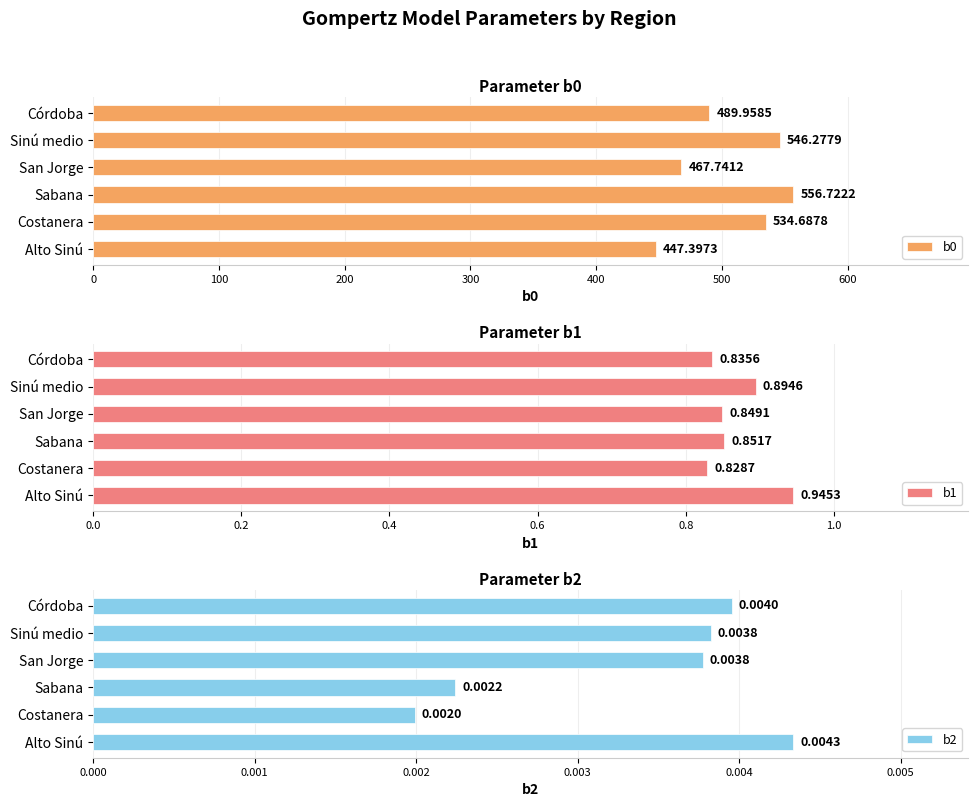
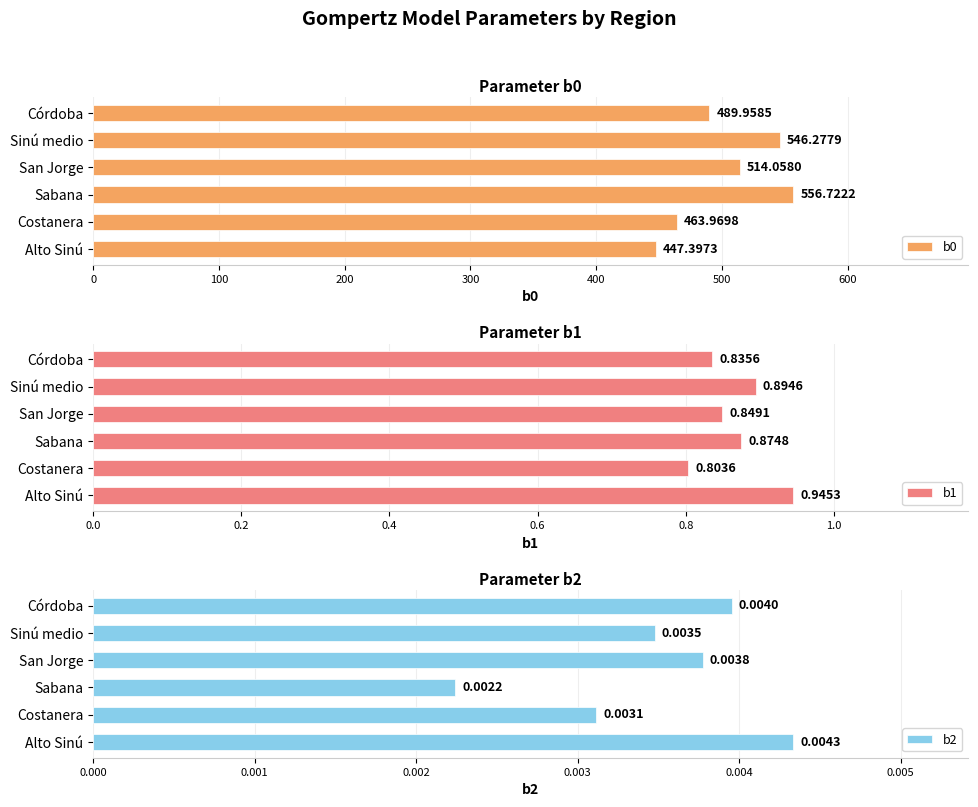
Parameter b0, San Jorge: 467.7412 -> 514.0580
Parameter b0, Costanera: 534.6878 -> 463.9698
Parameter b1, Sabana: 0.8517 -> 0.8748
Parameter b1, Costanera: 0.8287 -> 0.8036
Parameter b2, Sinú medio: 0.0038 -> 0.0035
Parameter b2, Costanera: 0.0020 -> 0.0031
